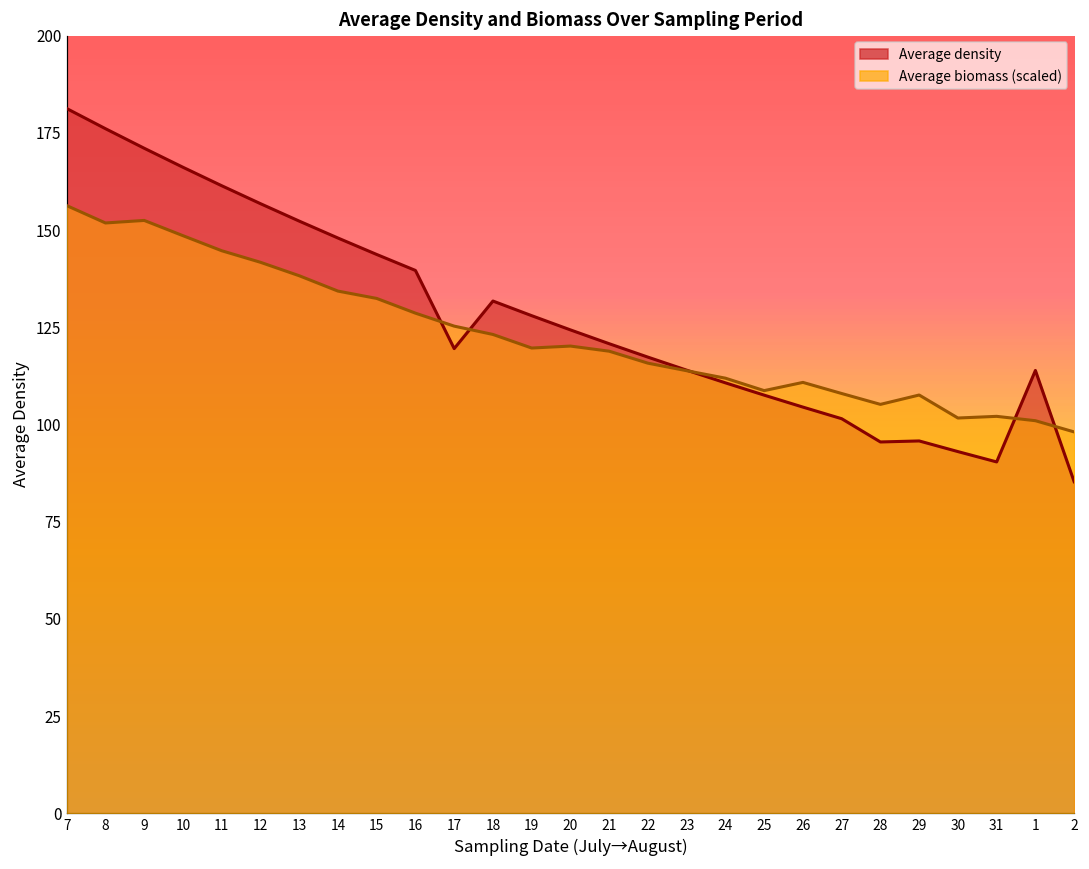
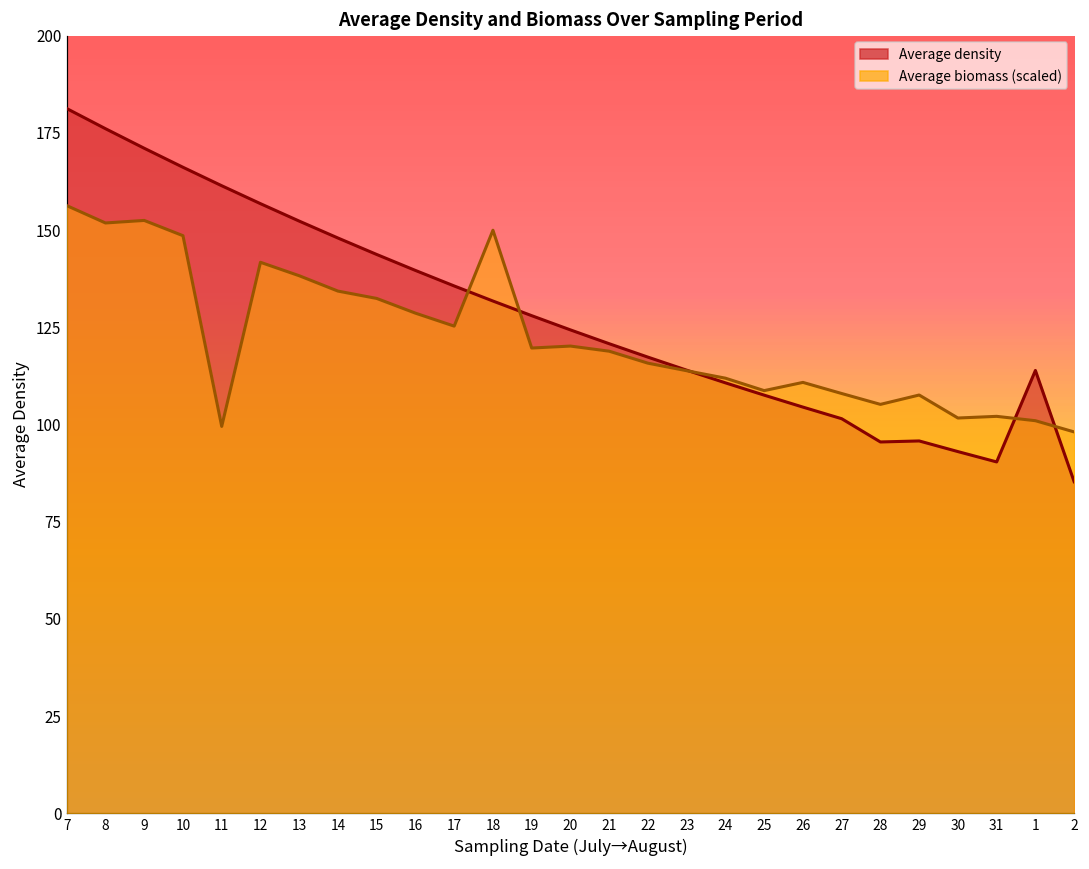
Average biomass (scaled), 11: 145 -> 99
Average density, 17: 119 -> 136
Average biomass (scaled), 18: 123 -> 150
